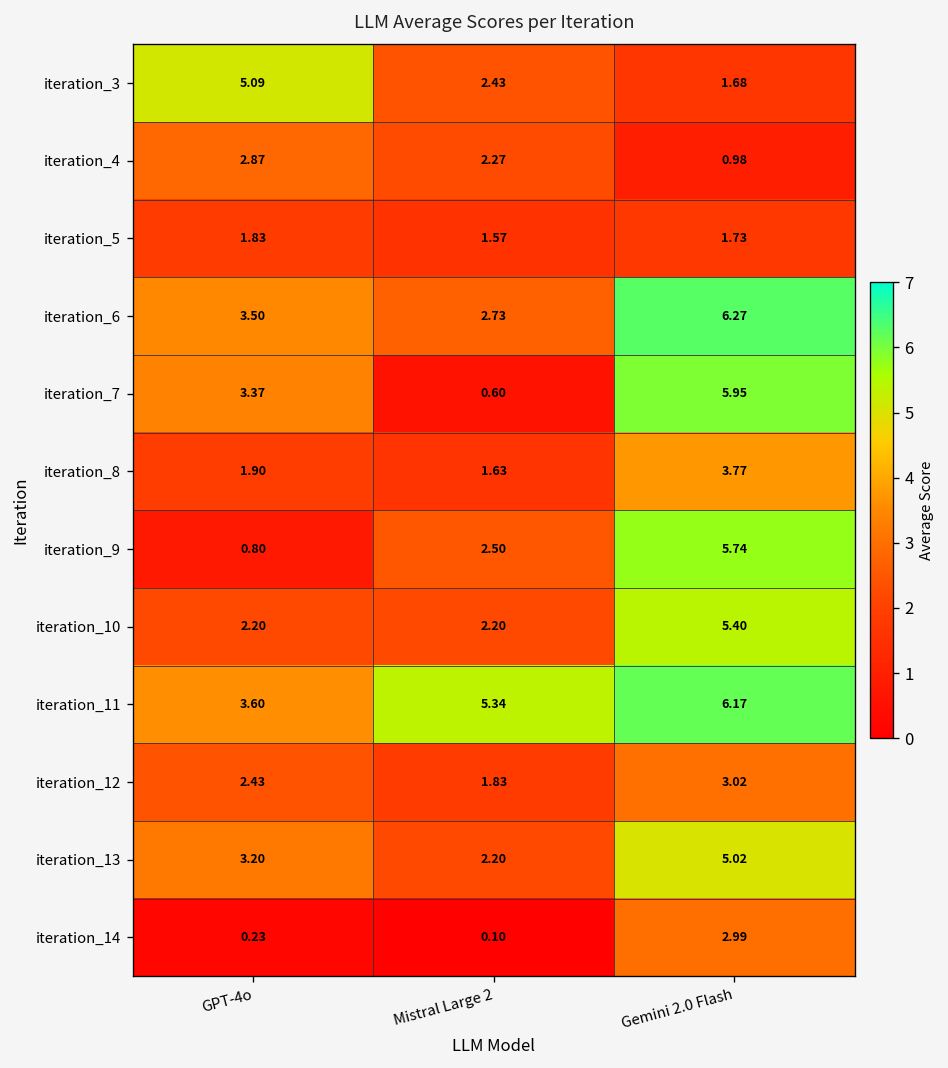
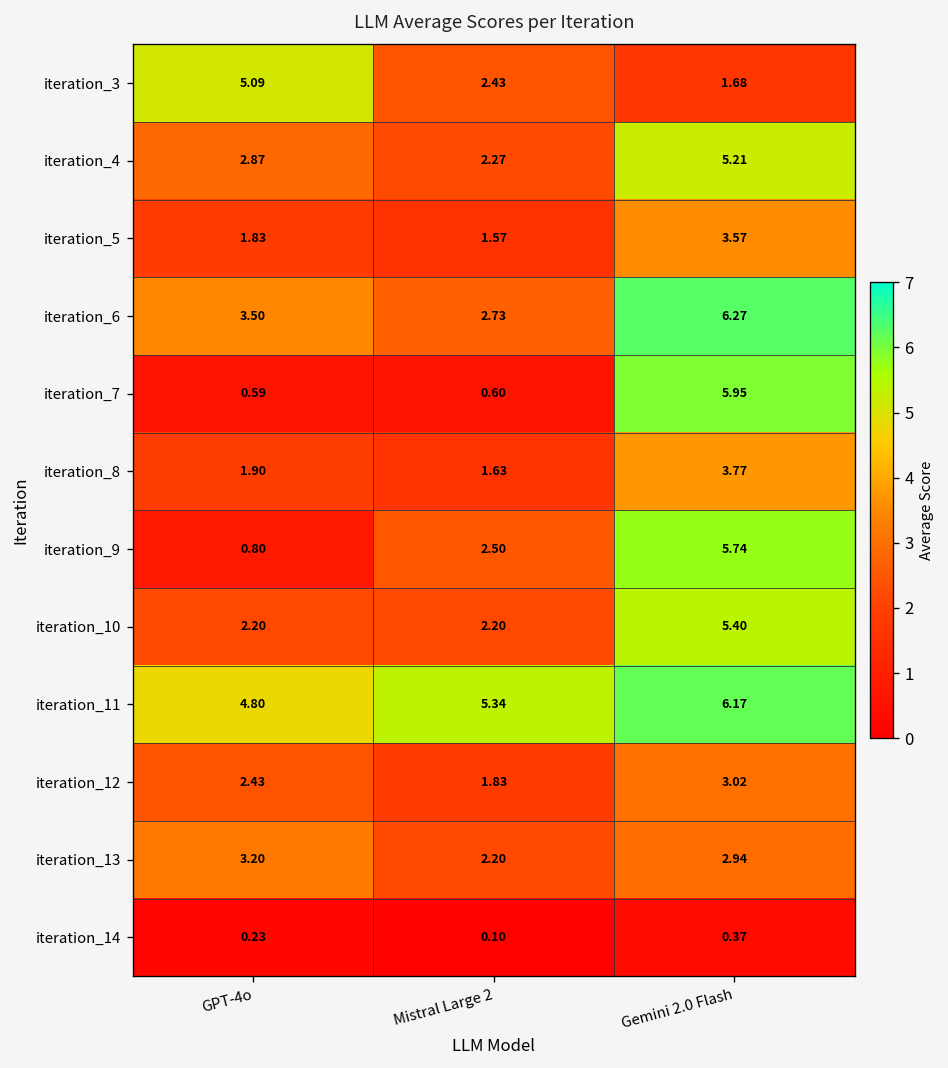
iteration_4, Gemini 2.0 Flash: 0.98 -> 5.21
iteration_5, Gemini 2.0 Flash: 1.73 -> 3.57
iteration_7, GPT-4o: 3.37 -> 0.59
iteration_11, GPT-4o: 3.60 -> 4.80
iteration_13, Gemini 2.0 Flash: 5.02 -> 2.94
iteration_14, Gemini 2.0 Flash: 2.99 -> 0.37
